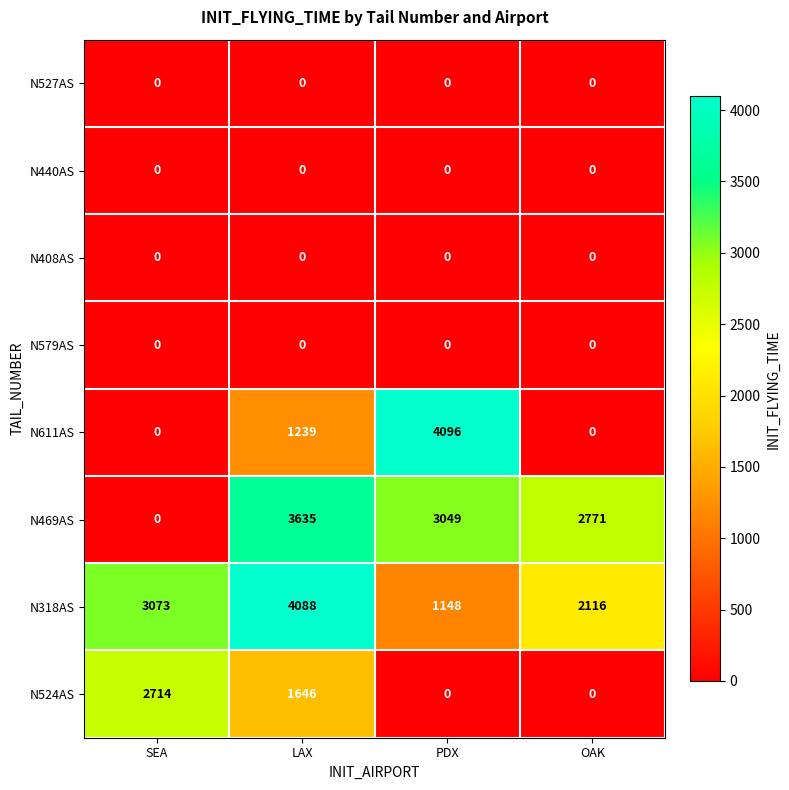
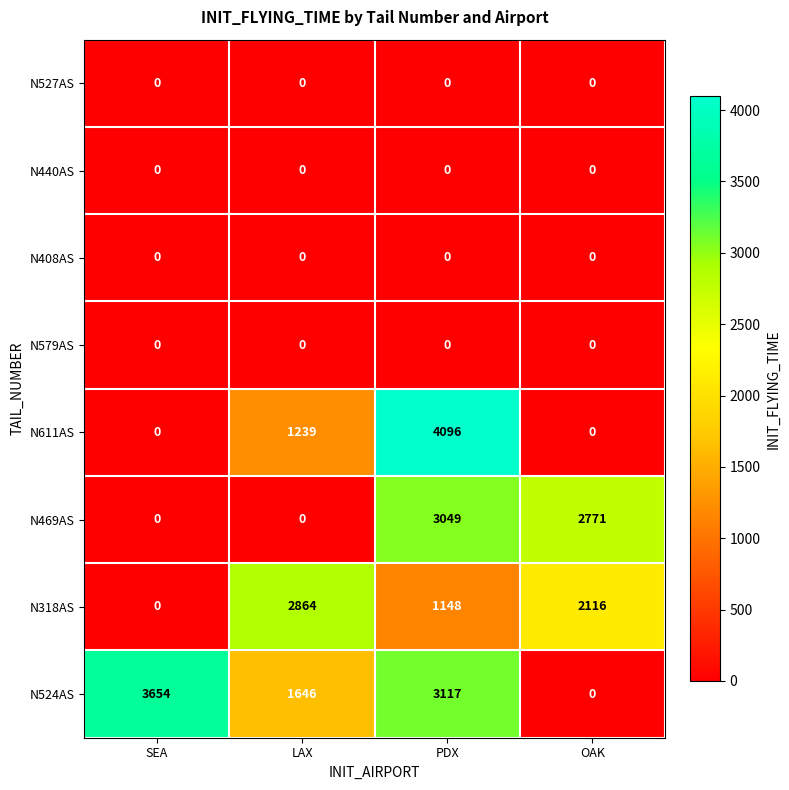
N469AS, LAX: 3635 -> 0
N318AS, SEA: 3073 -> 0
N318AS, LAX: 4088 -> 2864
N524AS, SEA: 2714 -> 3654
N524AS, PDX: 0 -> 3117
